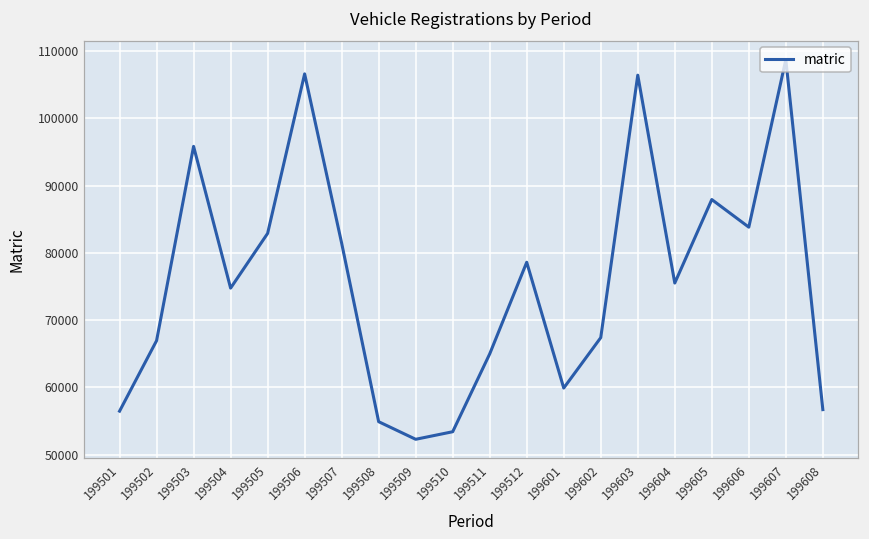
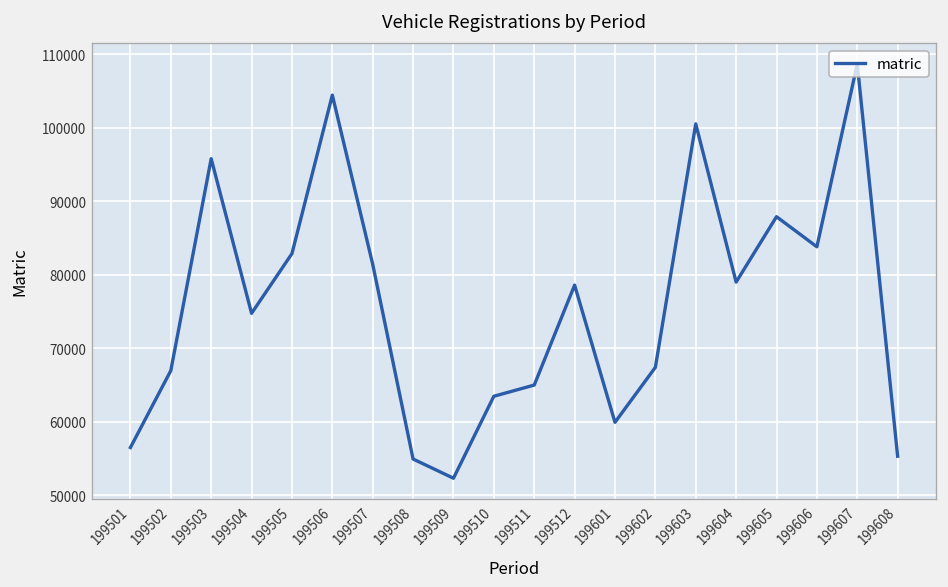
199506: 107000 -> 104000
199510: 53000 -> 63000
199603: 106000 -> 101000
199604: 76000 -> 79000
199608: 57000 -> 55000
